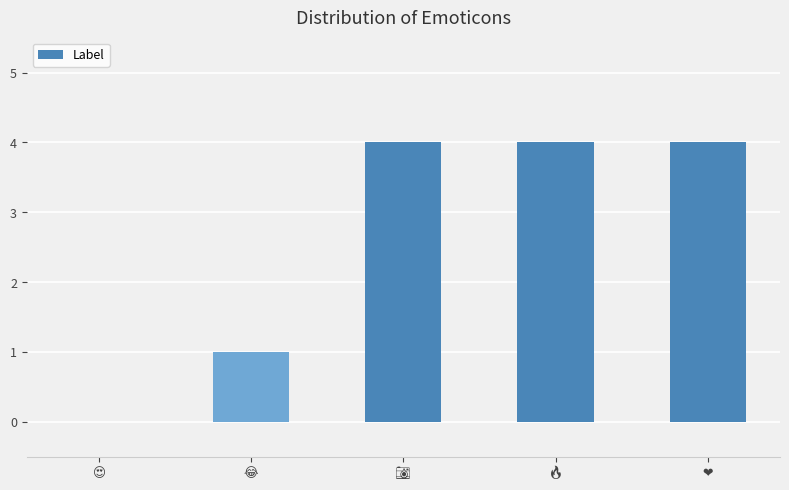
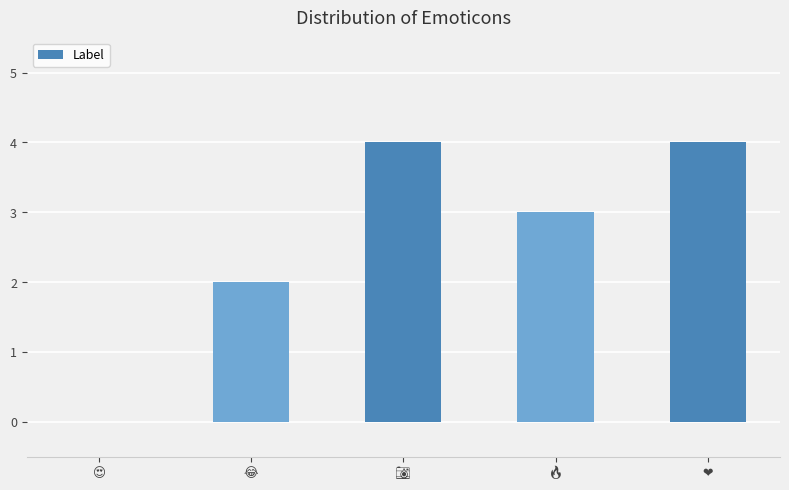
😂: 1 -> 2
🔥: 4 -> 3
